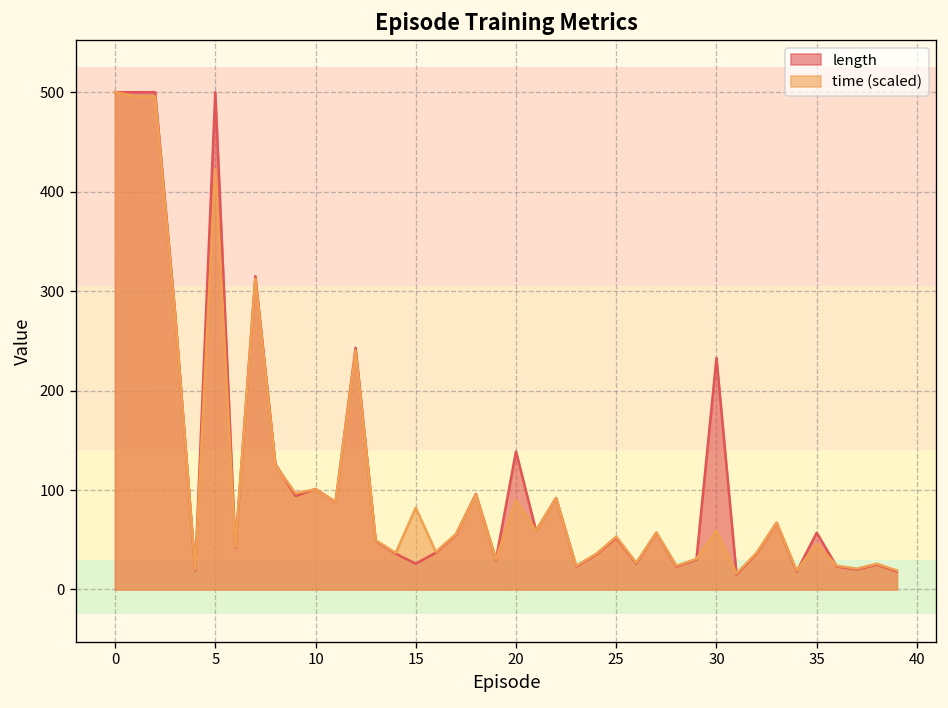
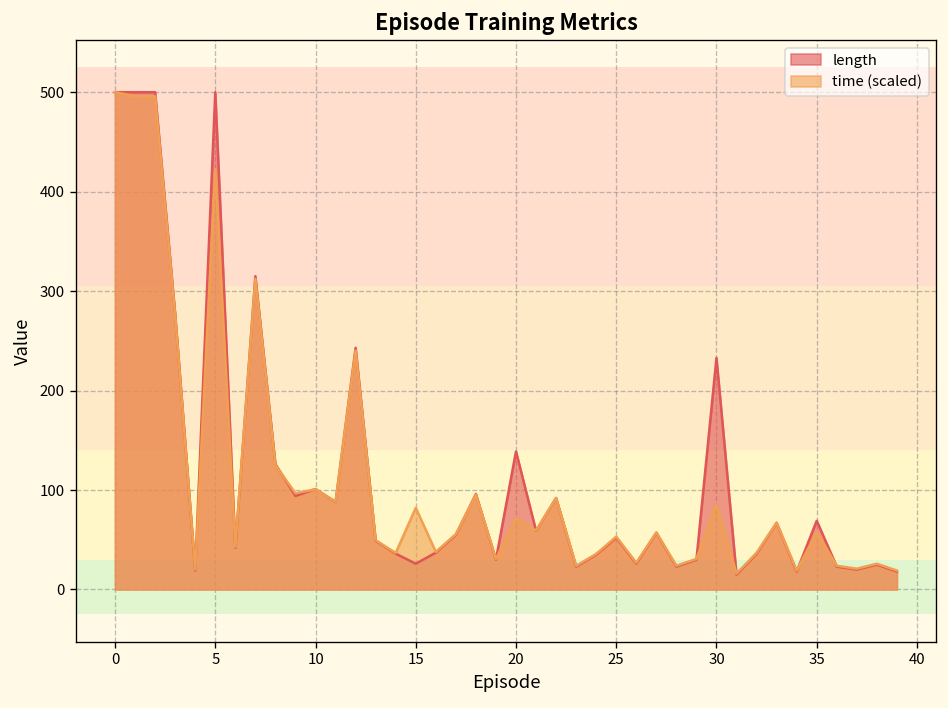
time (scaled), 20: 90 -> 70
time (scaled), 30: 60 -> 90
length, 35: 60 -> 70
time (scaled), 35: 50 -> 60
